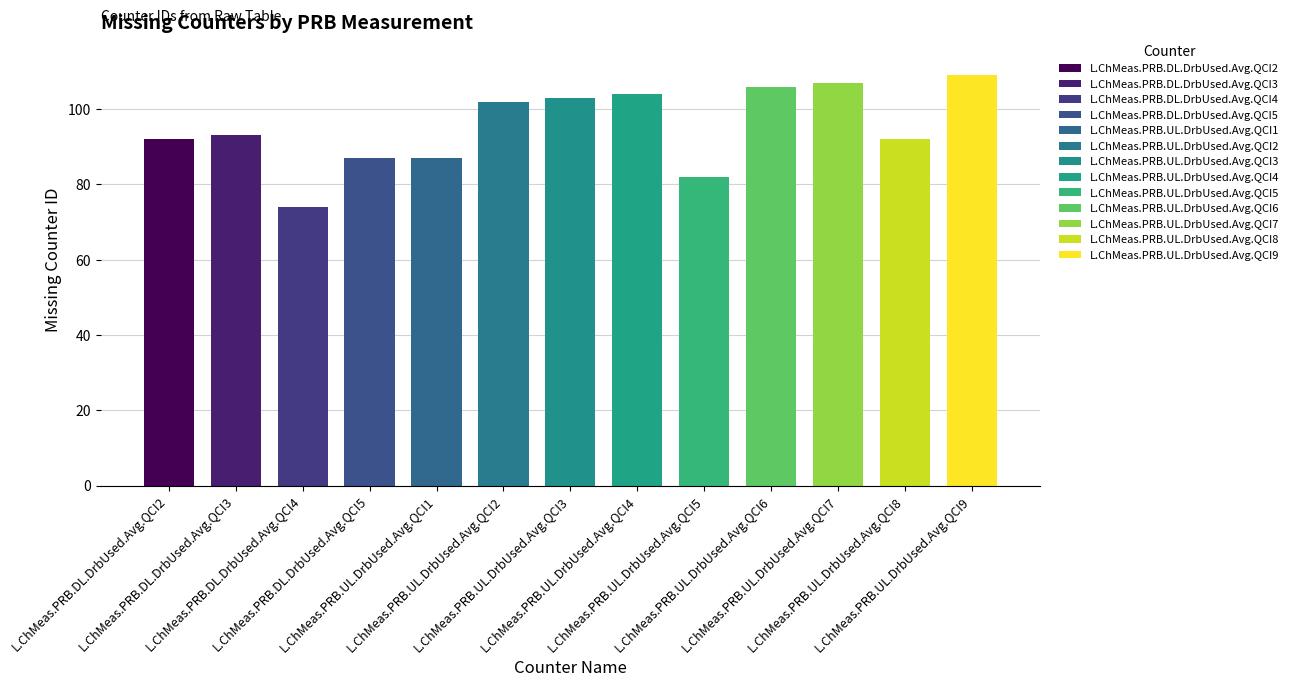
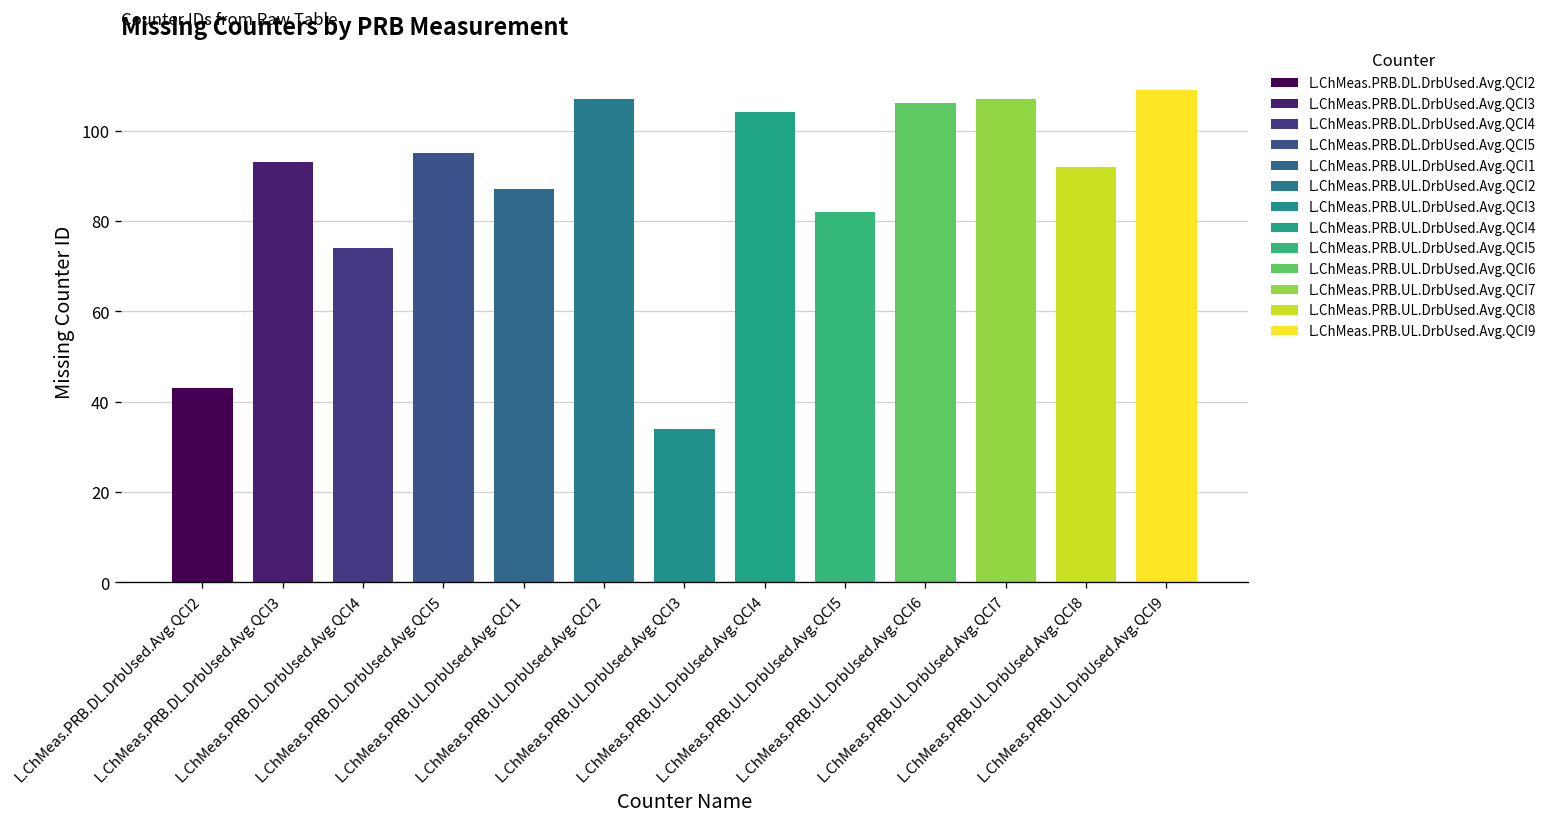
L.ChMeas.PRB.DL.DrbUsed.Avg.QCI2: 92 -> 43
L.ChMeas.PRB.DL.DrbUsed.Avg.QCI5: 87 -> 95
L.ChMeas.PRB.UL.DrbUsed.Avg.QCI2: 102 -> 107
L.ChMeas.PRB.UL.DrbUsed.Avg.QCI3: 103 -> 34
